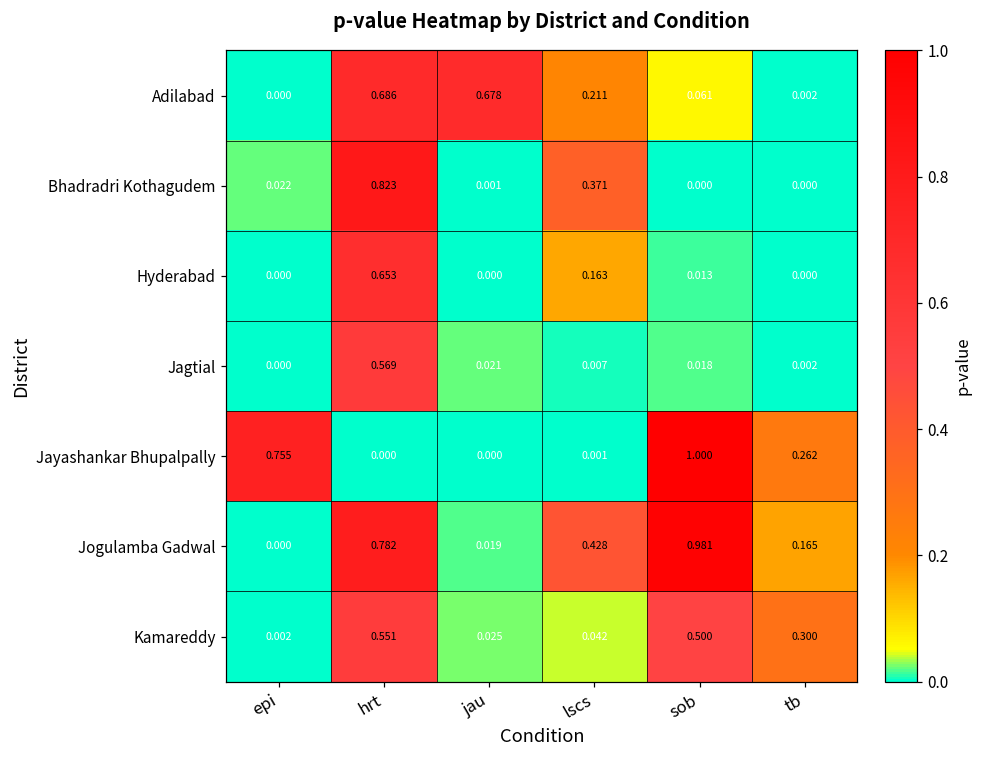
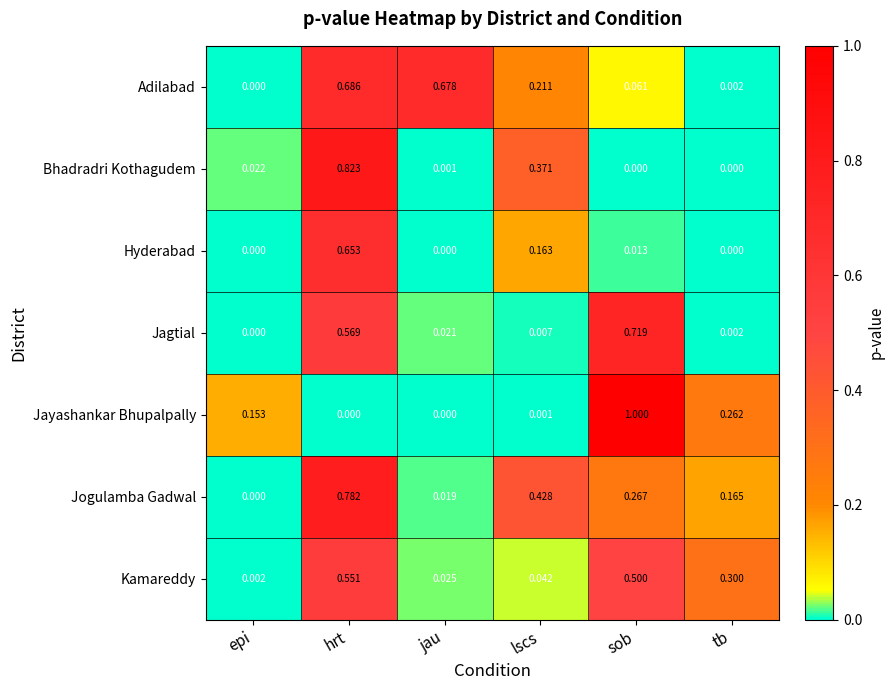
Jagtial, sob: 0.018 -> 0.719
Jayashankar Bhupalpally, epi: 0.755 -> 0.153
Jogulamba Gadwal, sob: 0.981 -> 0.267
